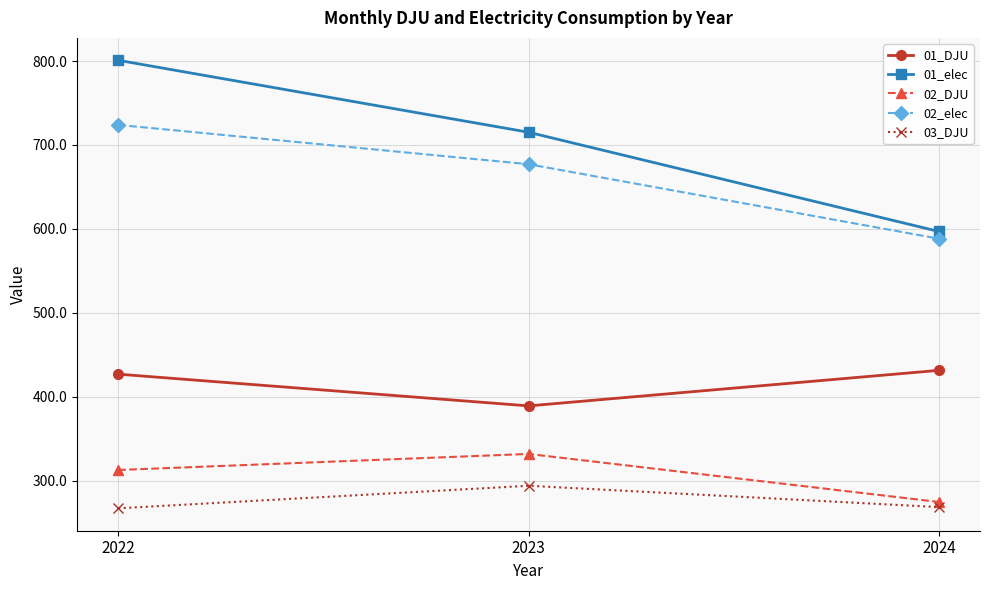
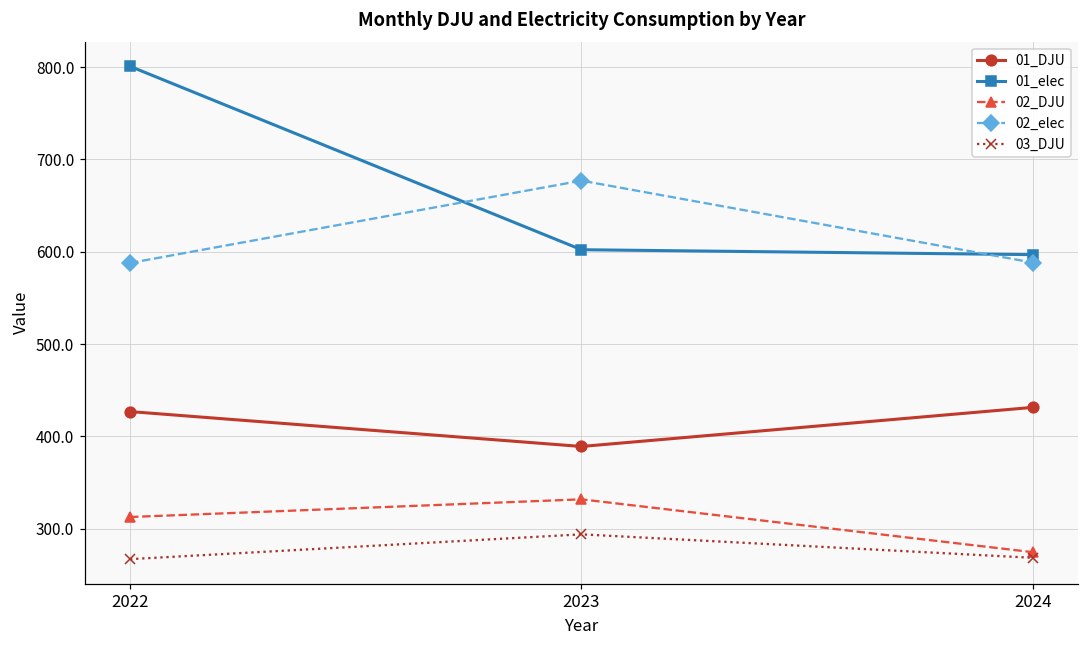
02_elec, 2022: 720 -> 590
01_elec, 2023: 720 -> 600
